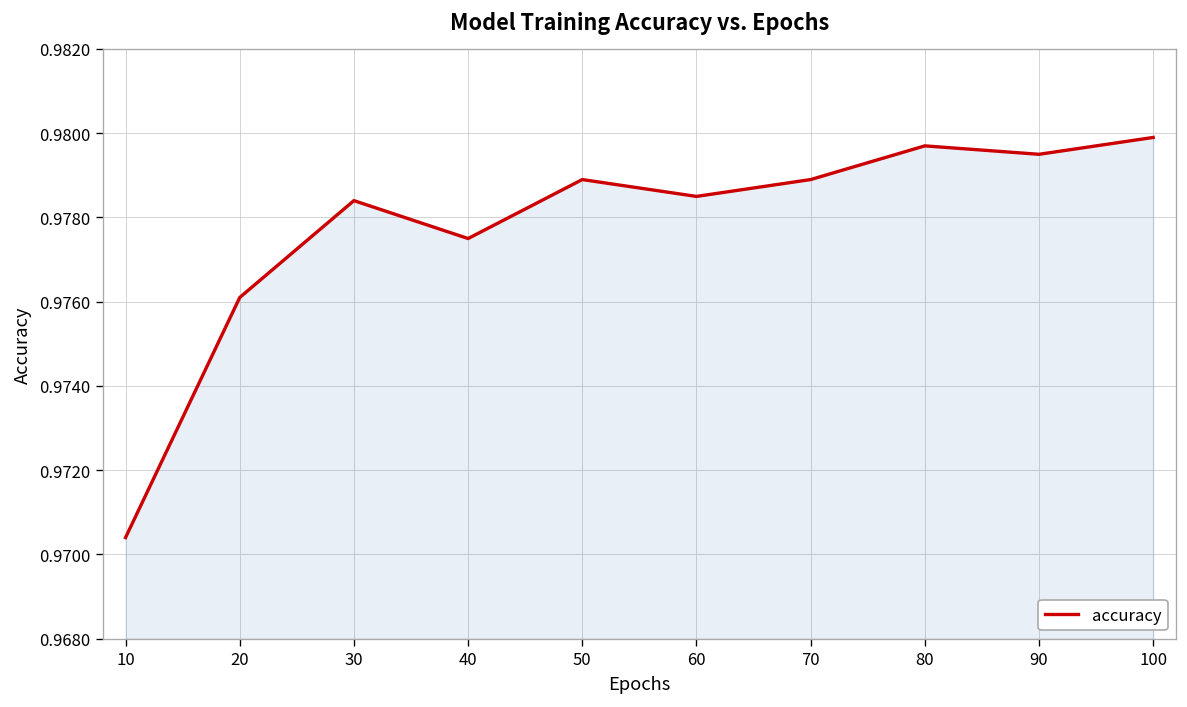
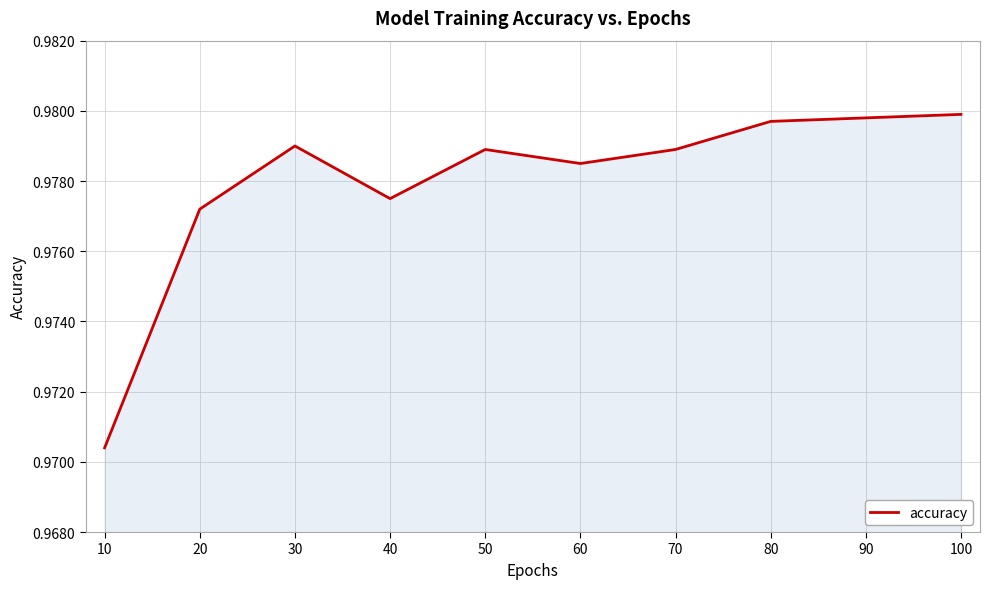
20: 0.9761 -> 0.9772
30: 0.9784 -> 0.9790
90: 0.9795 -> 0.9798
